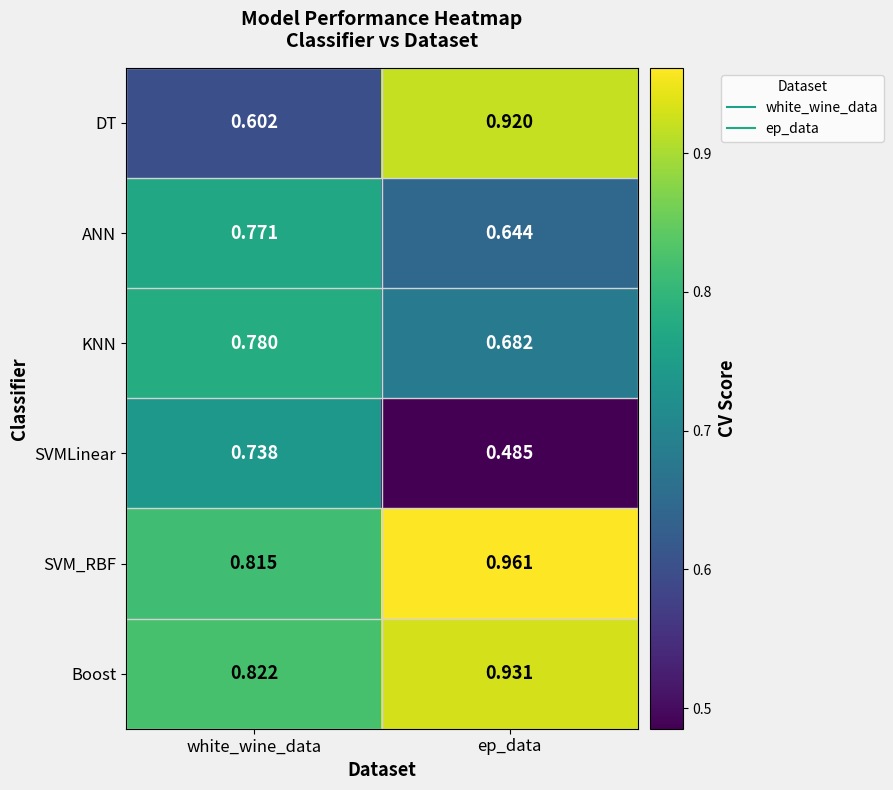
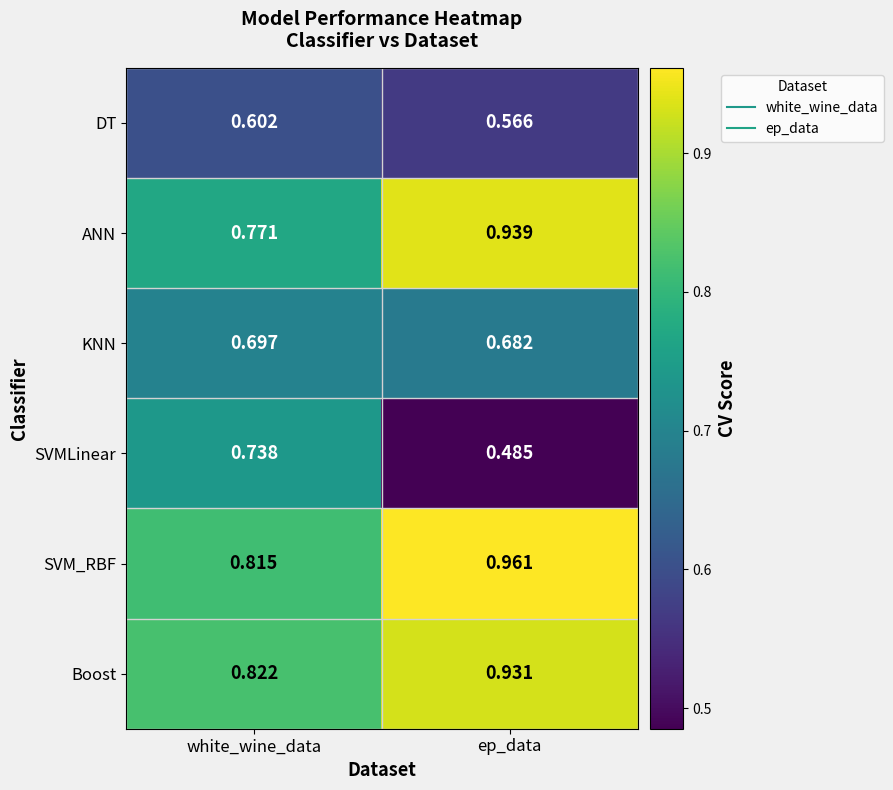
DT, ep_data: 0.920 -> 0.566
ANN, ep_data: 0.644 -> 0.939
KNN, white_wine_data: 0.780 -> 0.697
